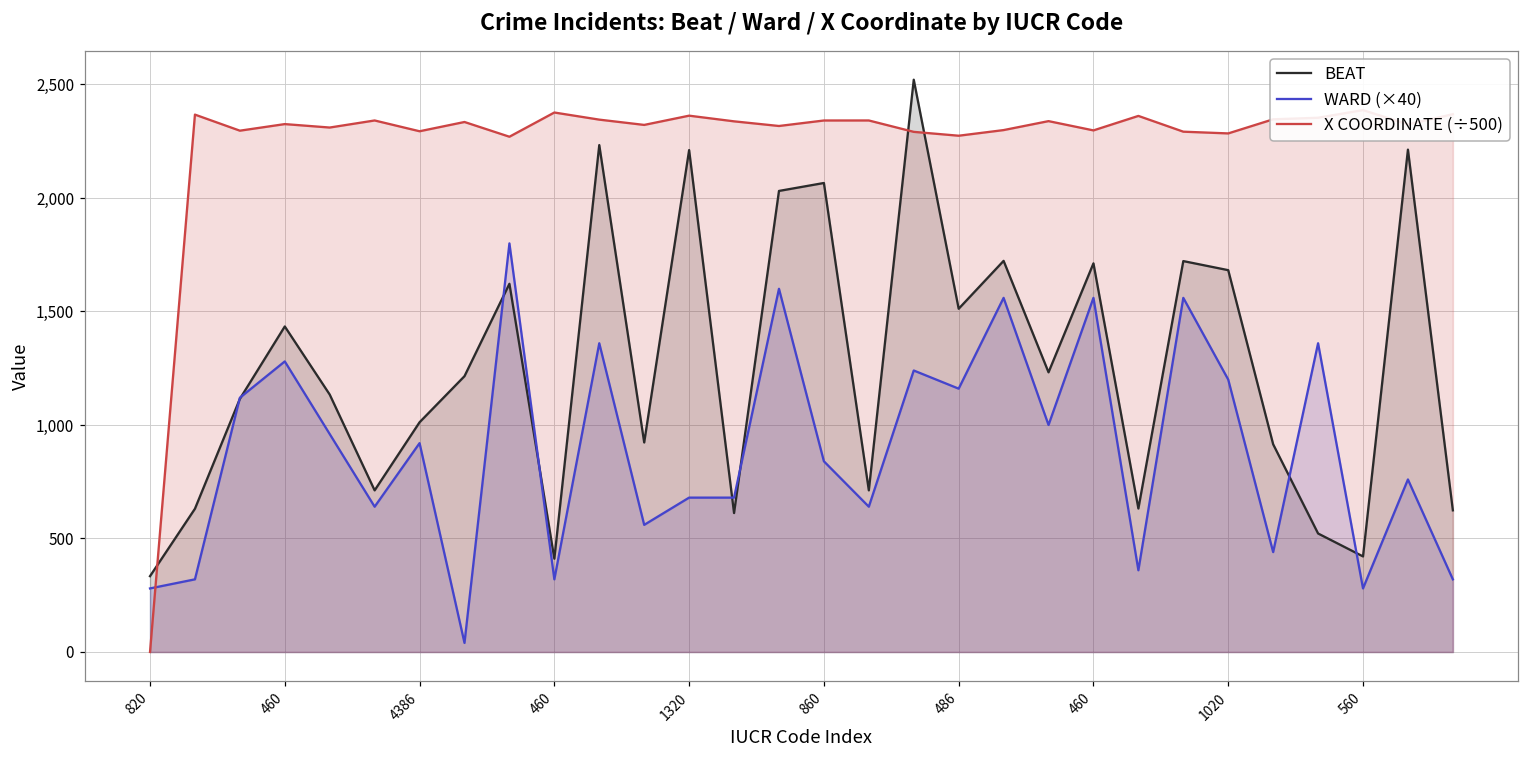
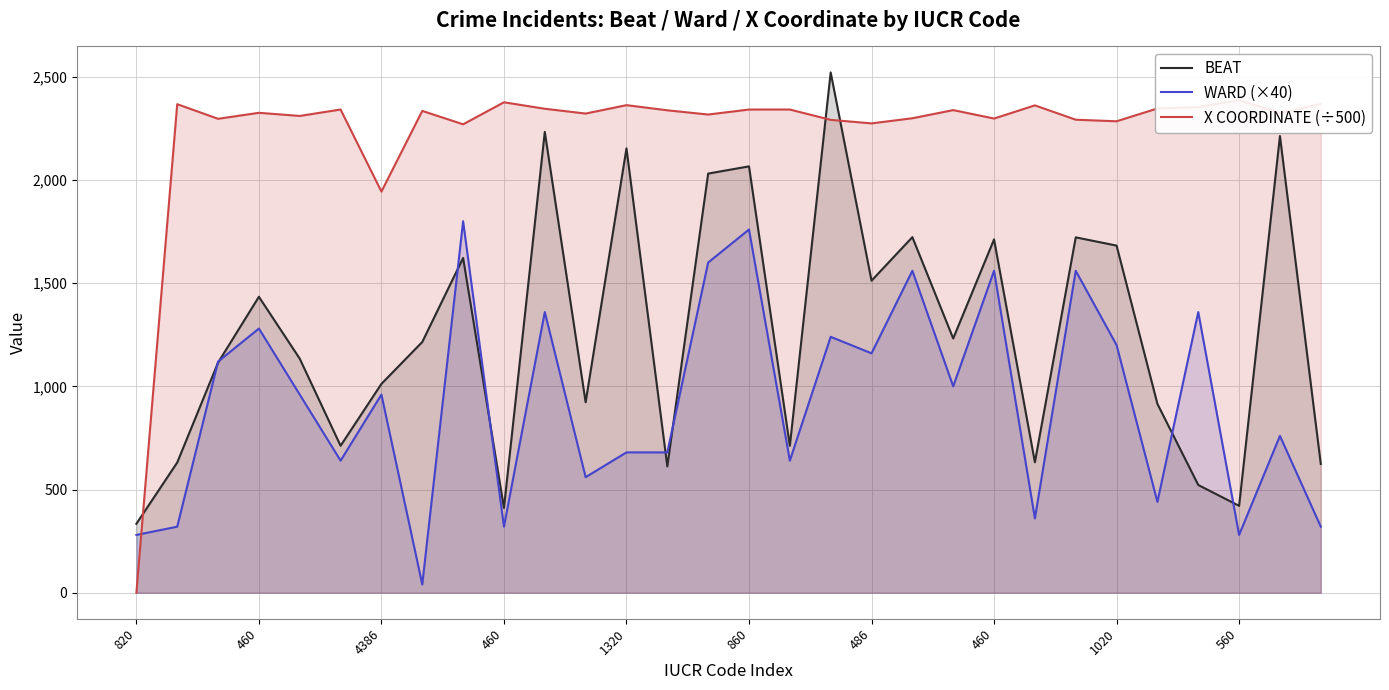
WARD (×40), 4386: 920 -> 960
X COORDINATE (÷500), 4386: 2,290 -> 1,940
BEAT, 1320: 2,210 -> 2,150
WARD (×40), 860: 840 -> 1,760
